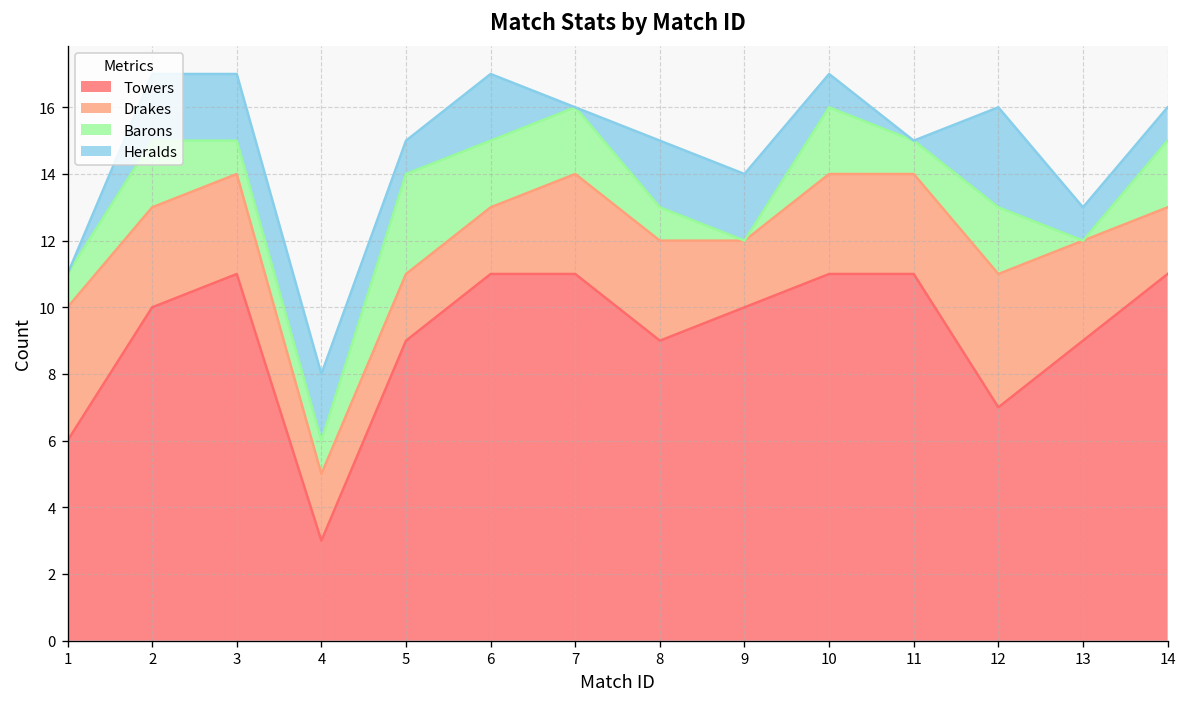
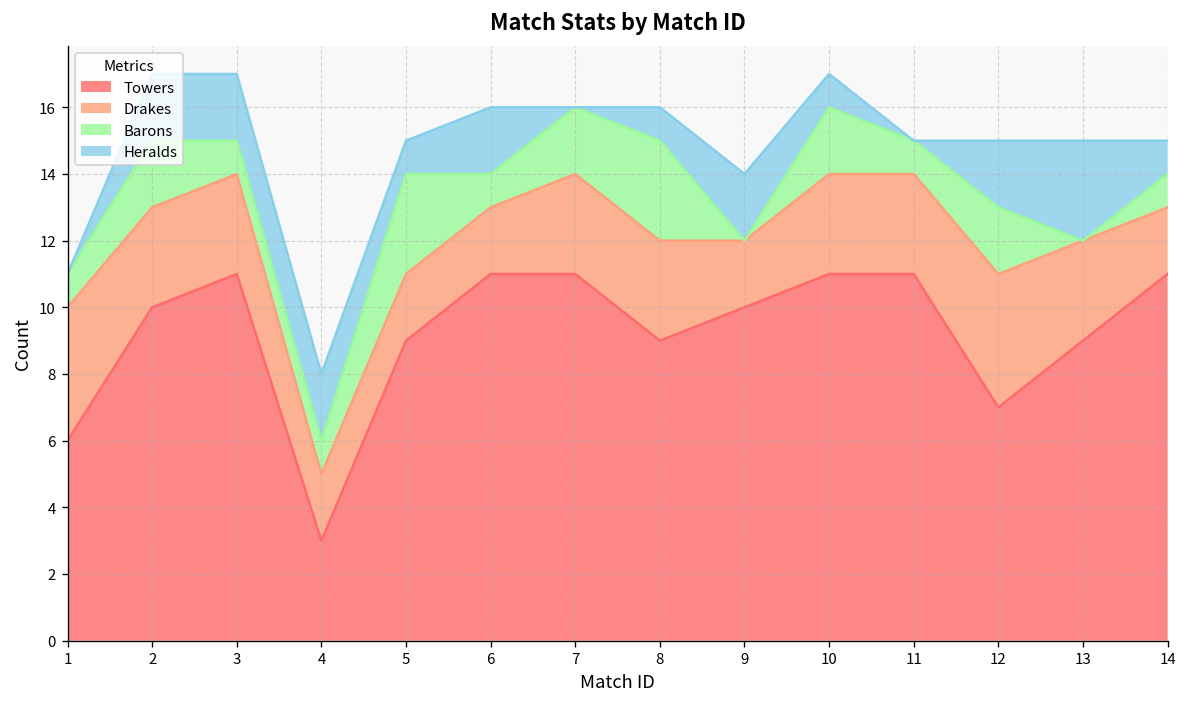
Barons, 6: 2 -> 1
Barons, 8: 1 -> 3
Heralds, 8: 2 -> 1
Heralds, 12: 3 -> 2
Heralds, 13: 1 -> 3
Barons, 14: 2 -> 1
